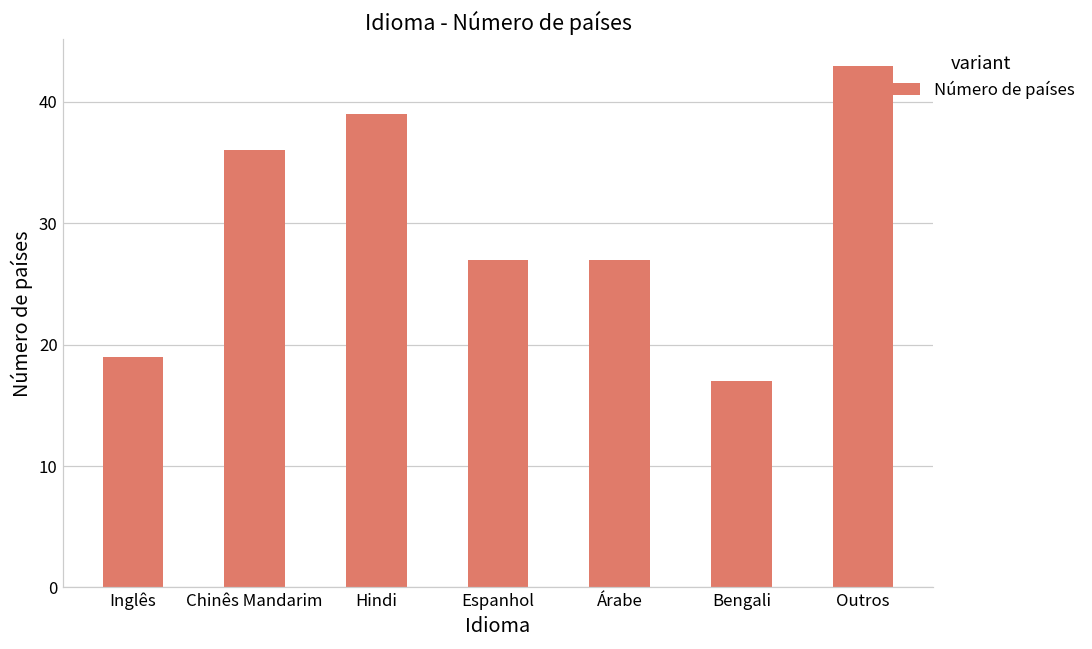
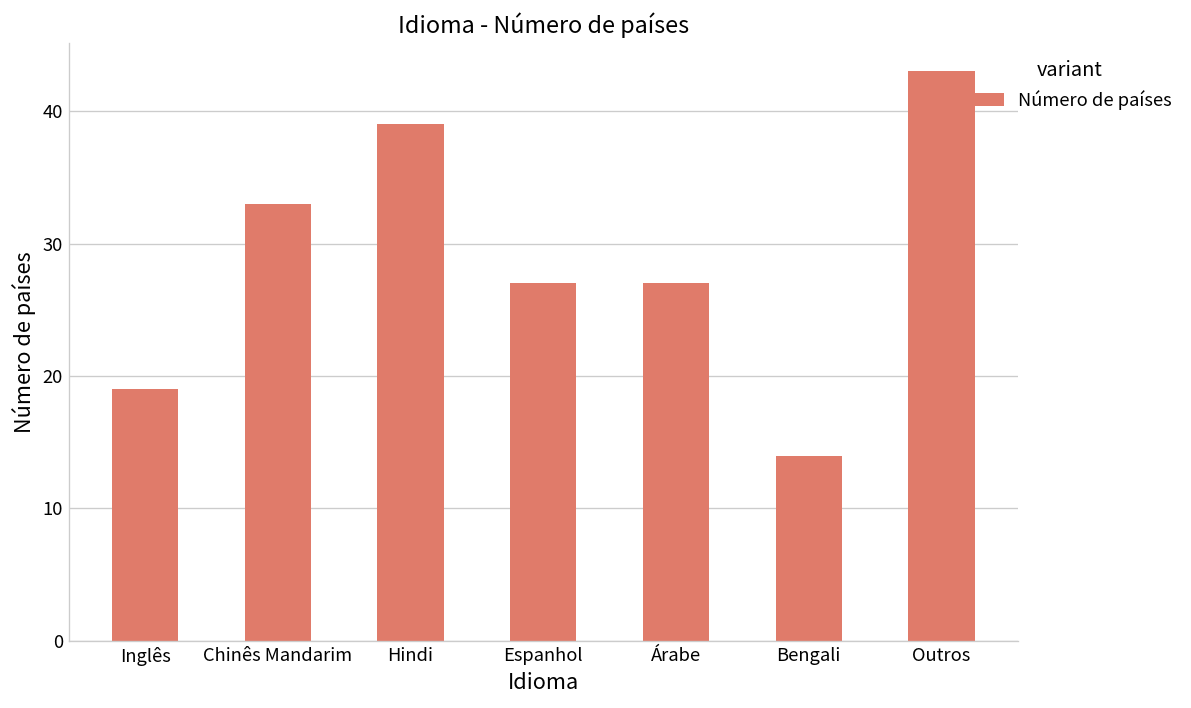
Chinês Mandarim: 36 -> 33
Bengali: 17 -> 14
